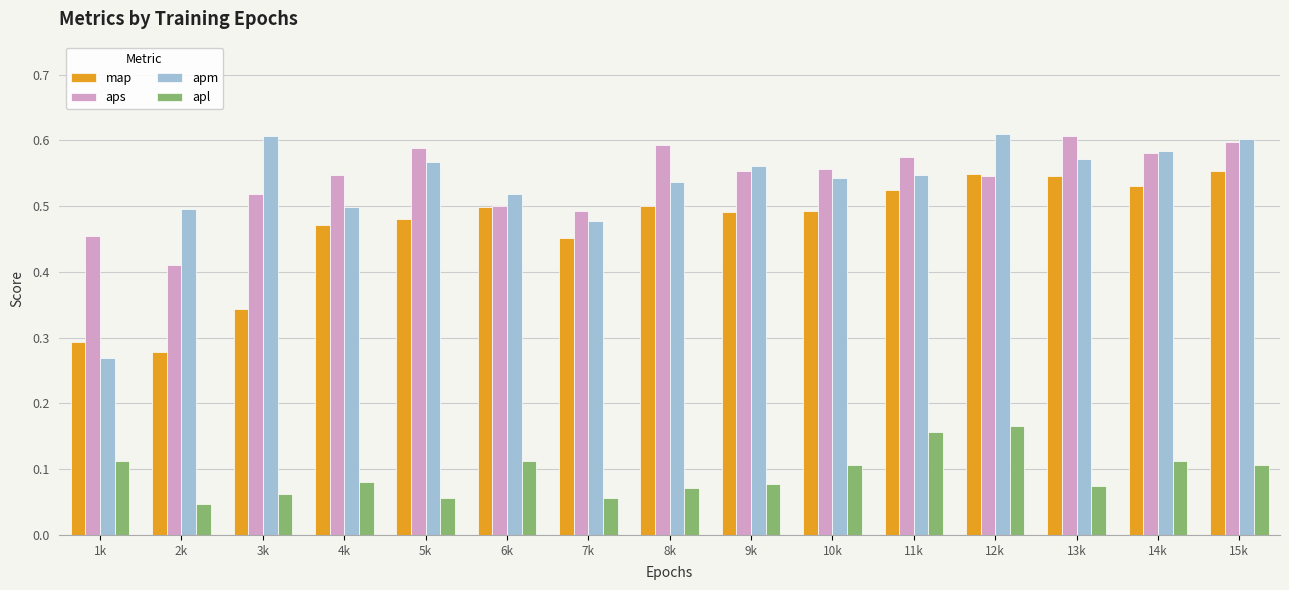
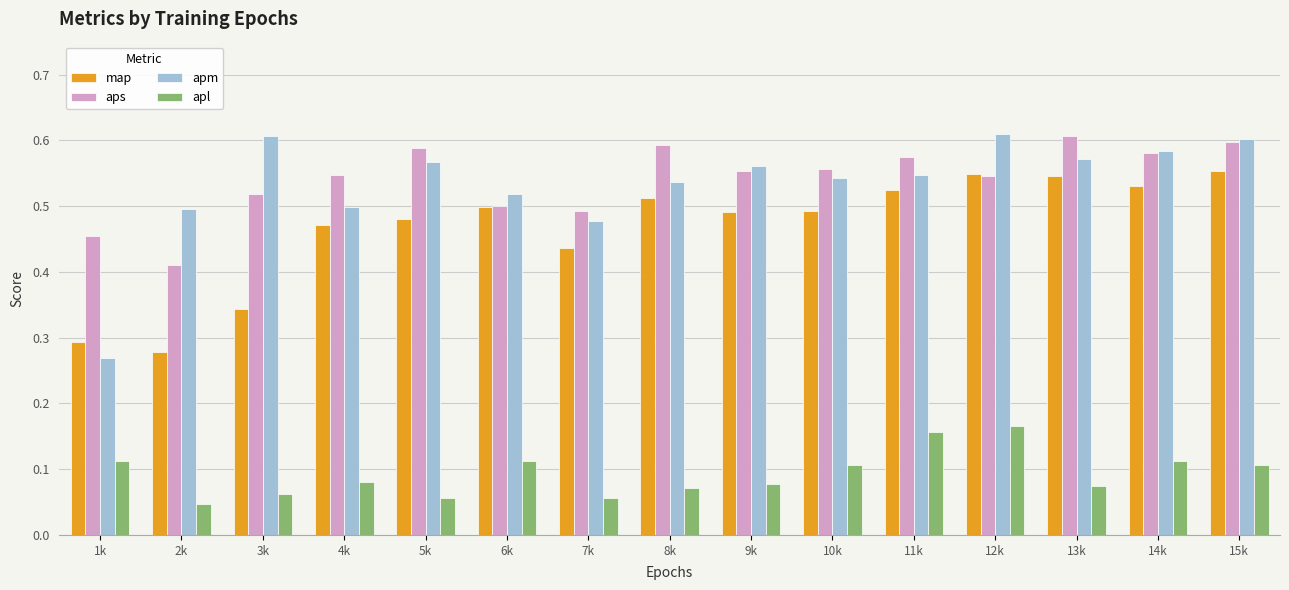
map, 7k: 0.45 -> 0.44
map, 8k: 0.50 -> 0.51
